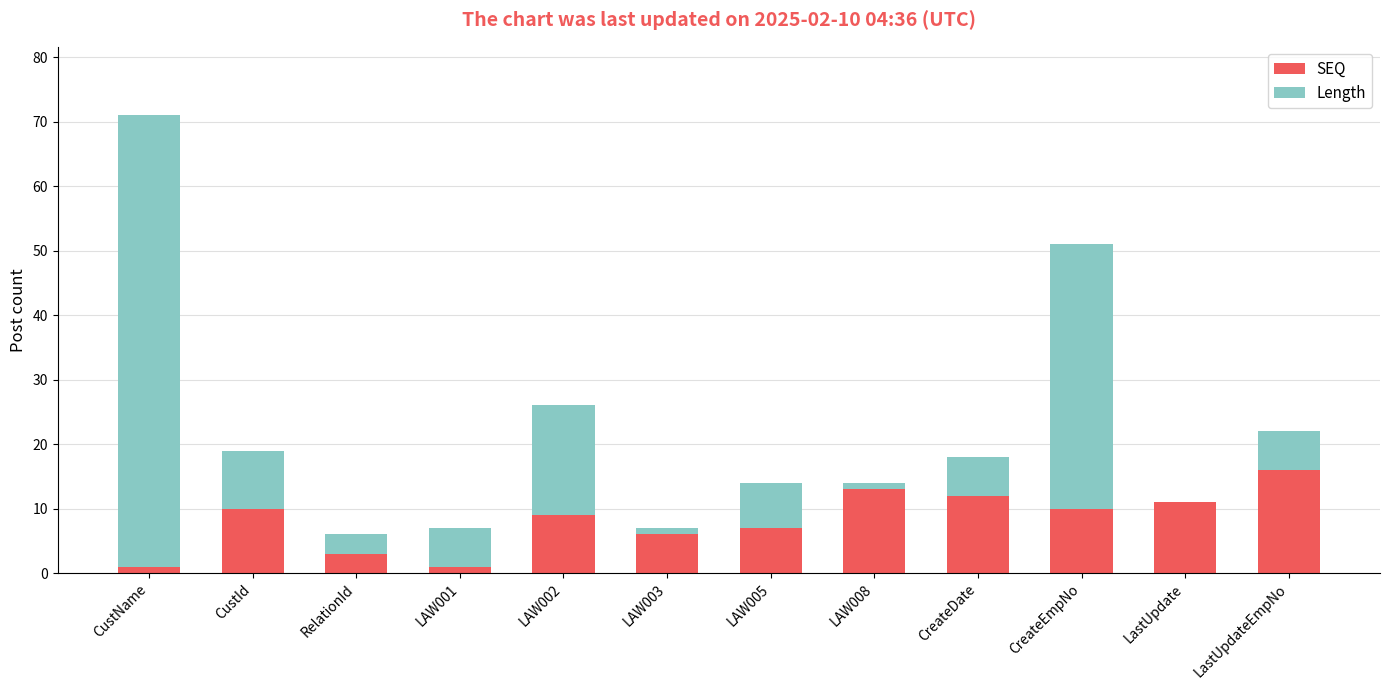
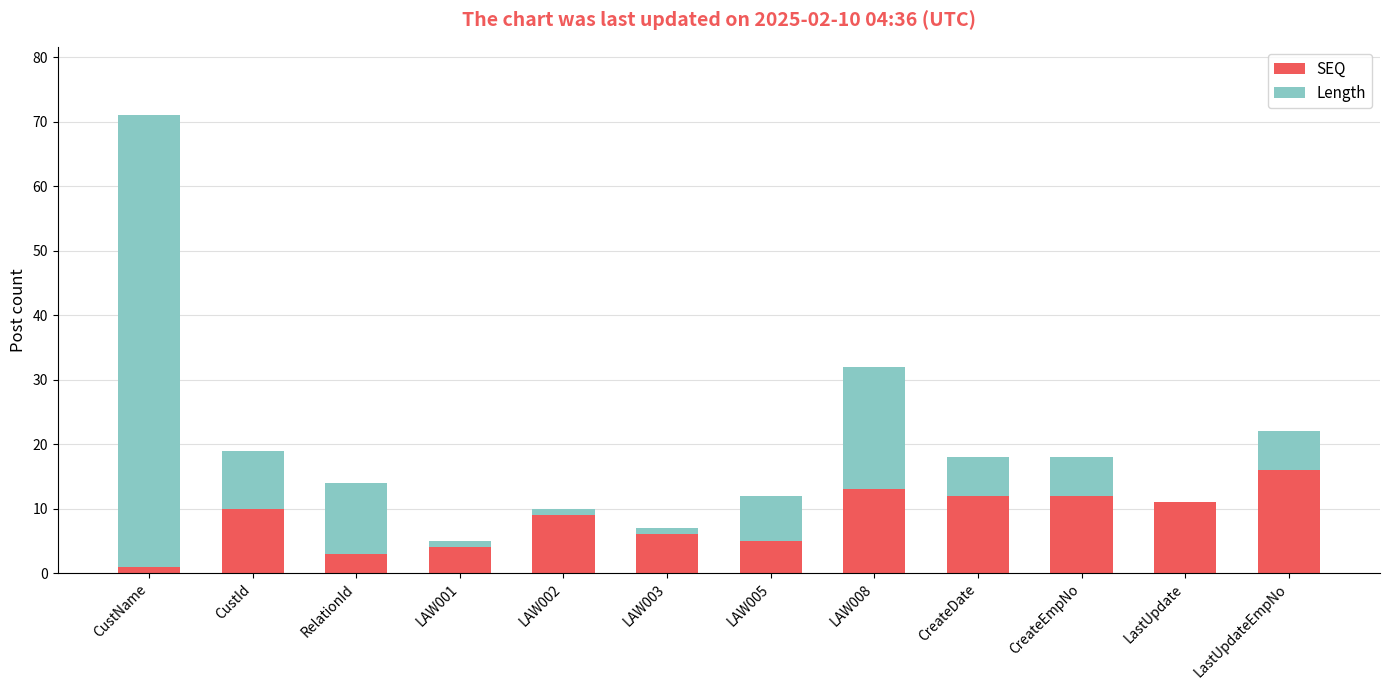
Length, RelationId: 3 -> 11
SEQ, LAW001: 1 -> 4
Length, LAW001: 6 -> 1
Length, LAW002: 17 -> 1
SEQ, LAW005: 7 -> 5
Length, LAW008: 1 -> 19
SEQ, CreateEmpNo: 10 -> 12
Length, CreateEmpNo: 41 -> 6
